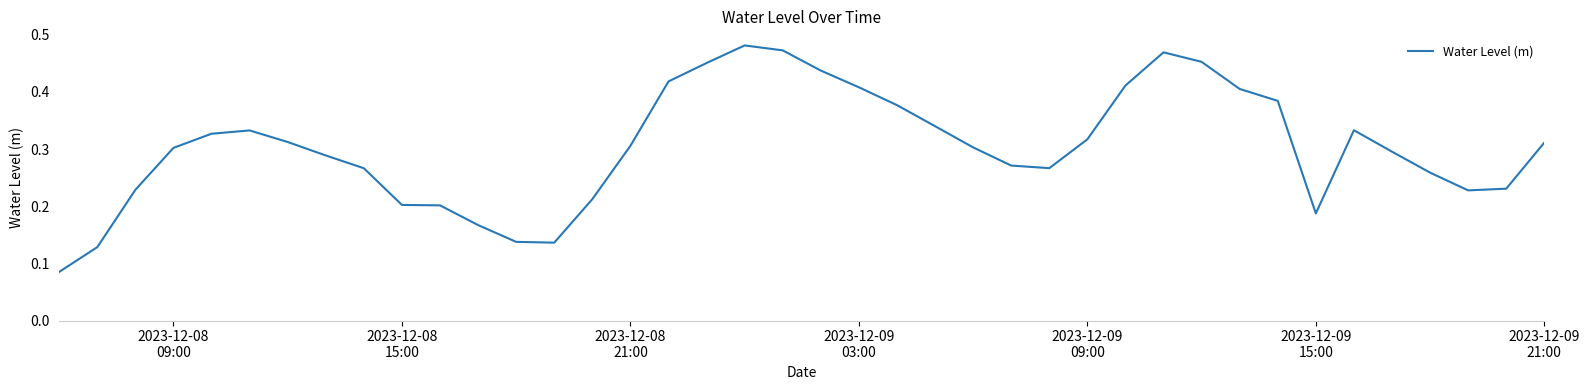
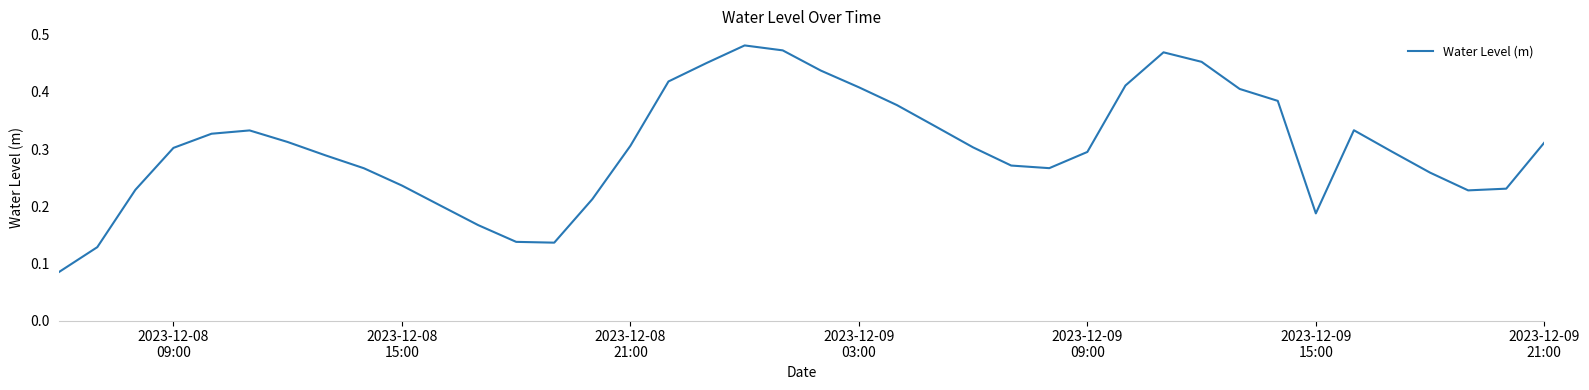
2023-12-08 15:00: 0.20 -> 0.24
2023-12-09 09:00: 0.32 -> 0.30
